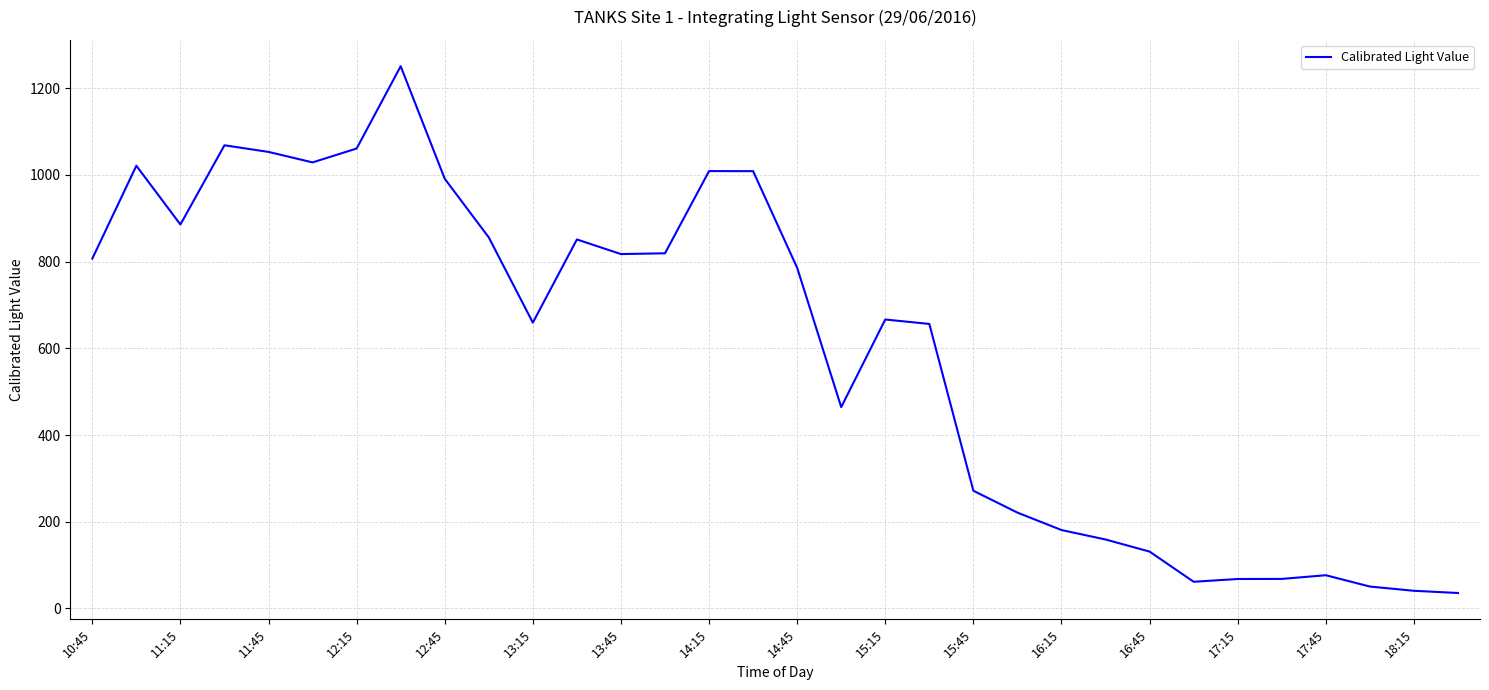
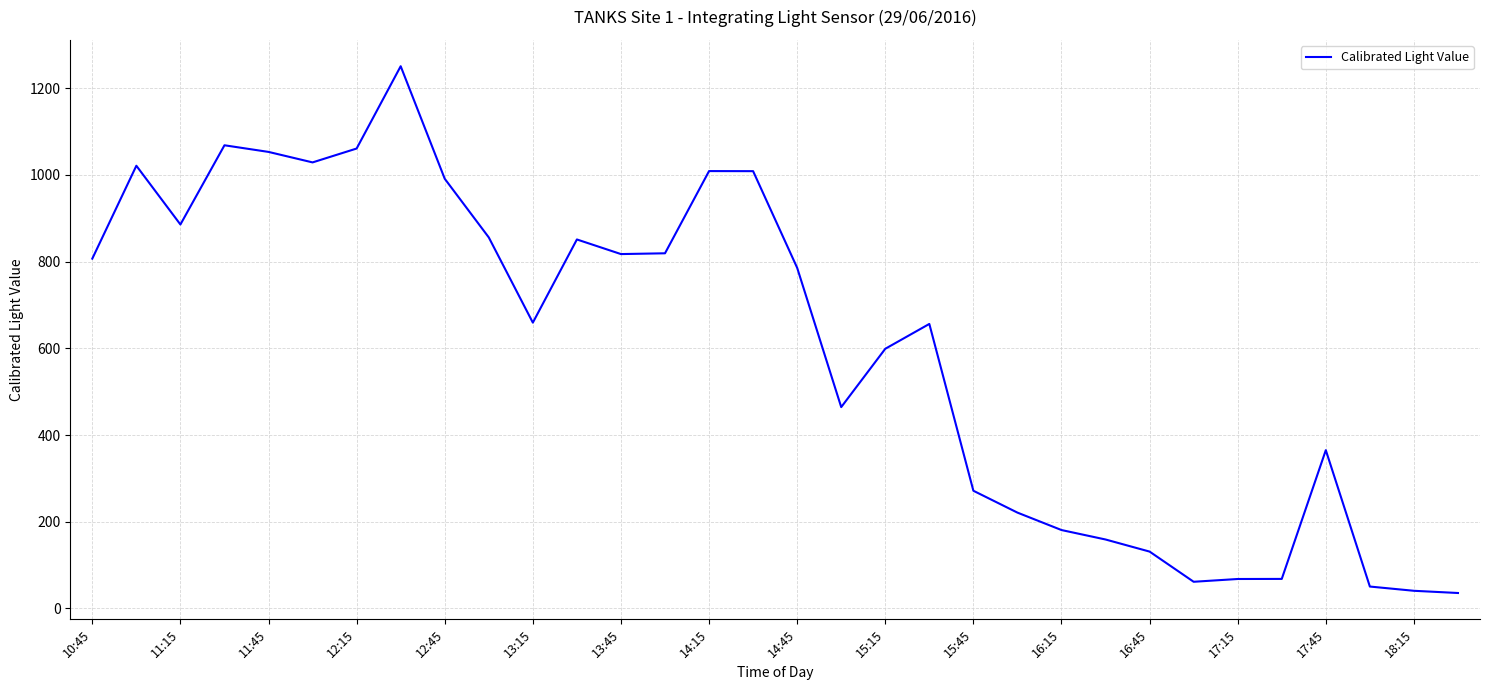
15:15: 670 -> 600
17:45: 80 -> 370
